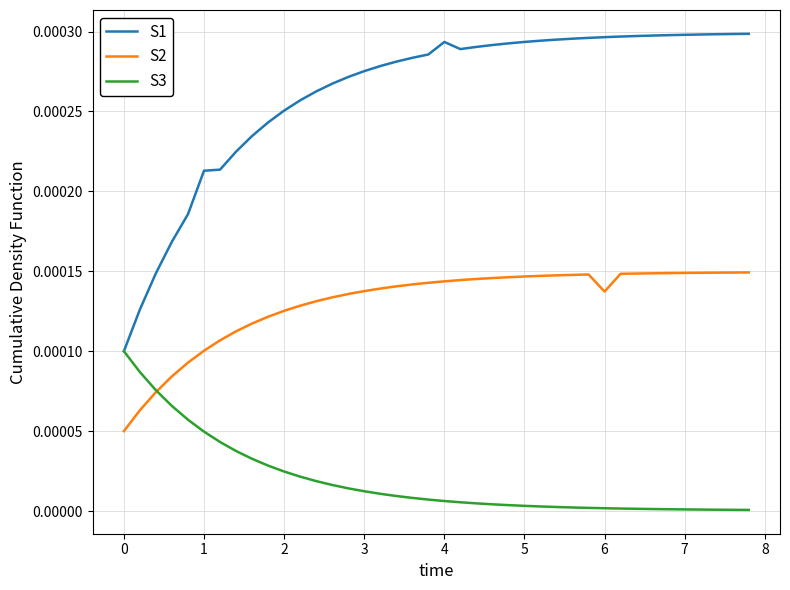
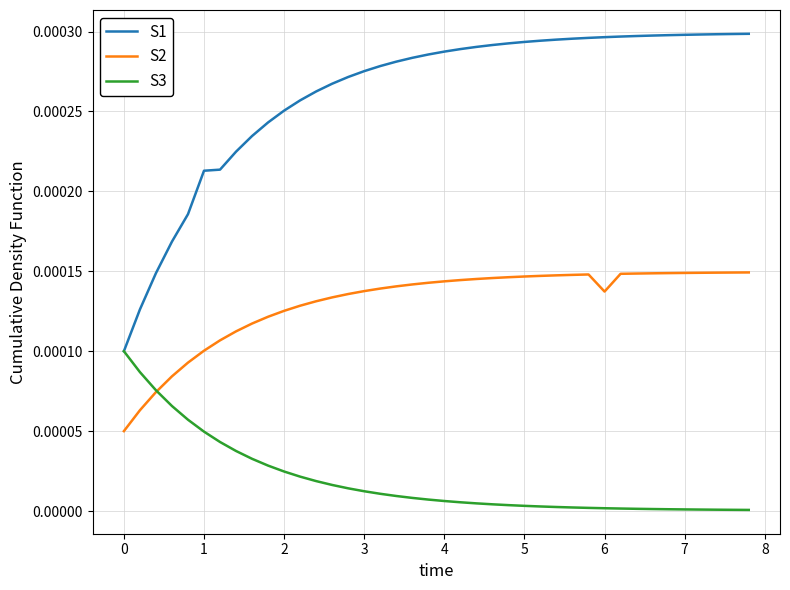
S1, 4: 0.000293 -> 0.000287
